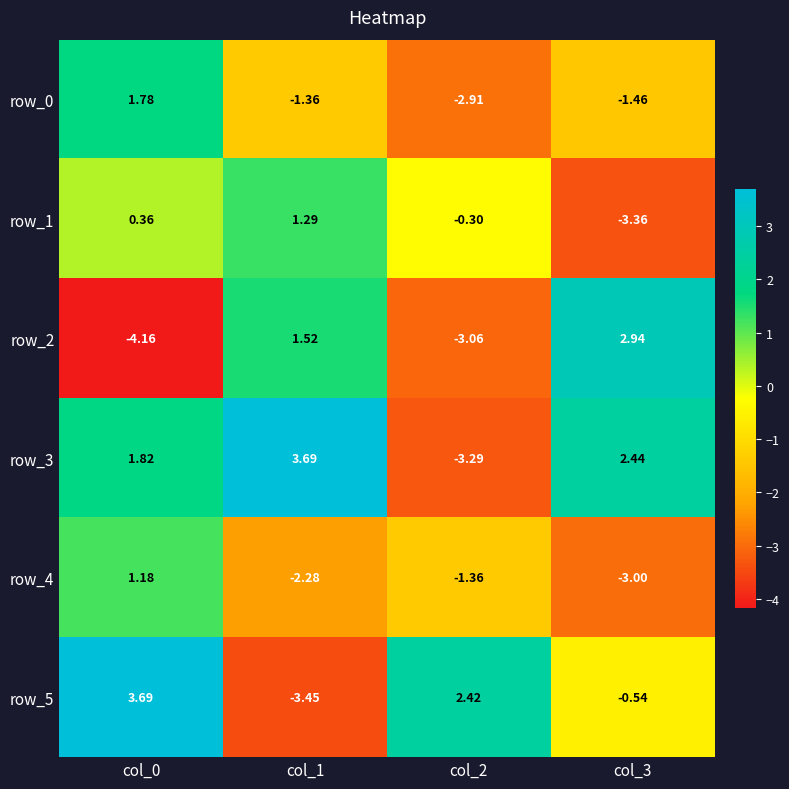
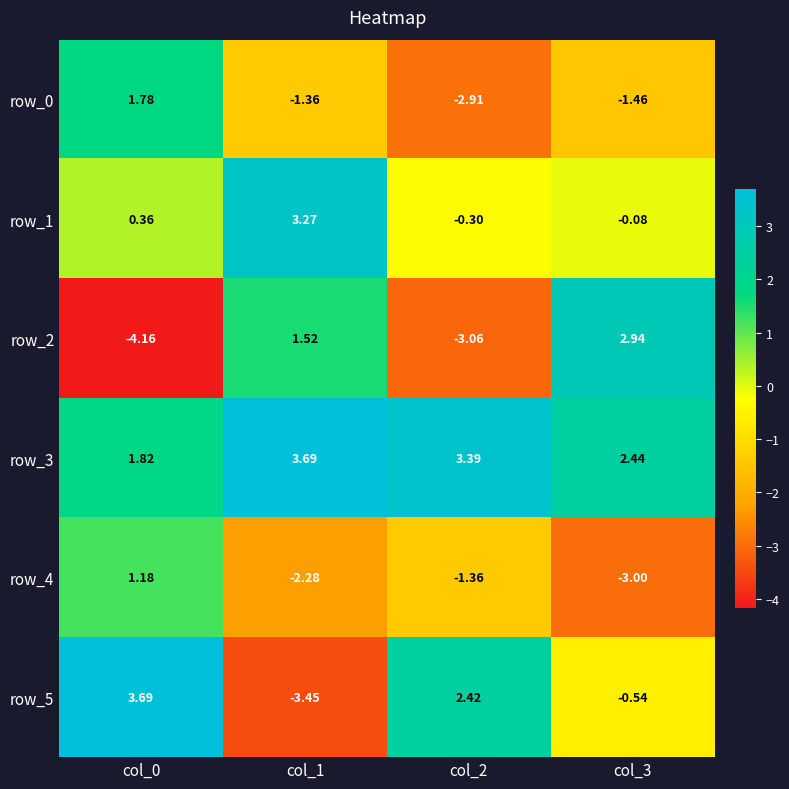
row_1, col_1: 1.29 -> 3.27
row_1, col_3: -3.36 -> -0.08
row_3, col_2: -3.29 -> 3.39
